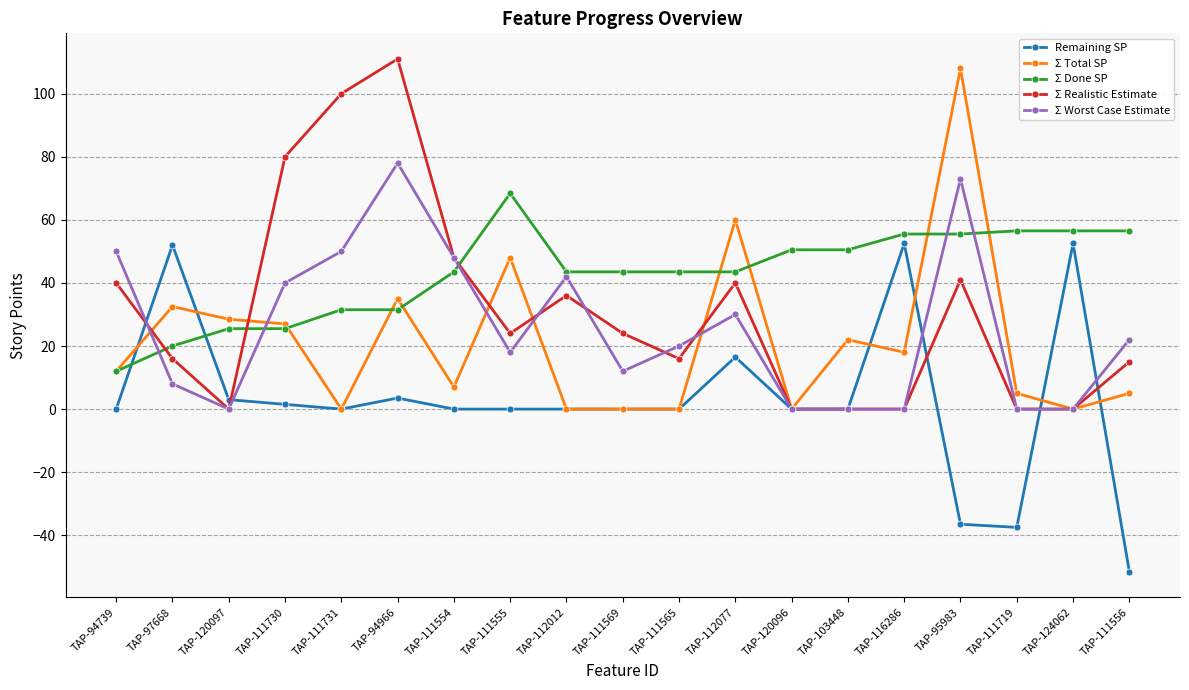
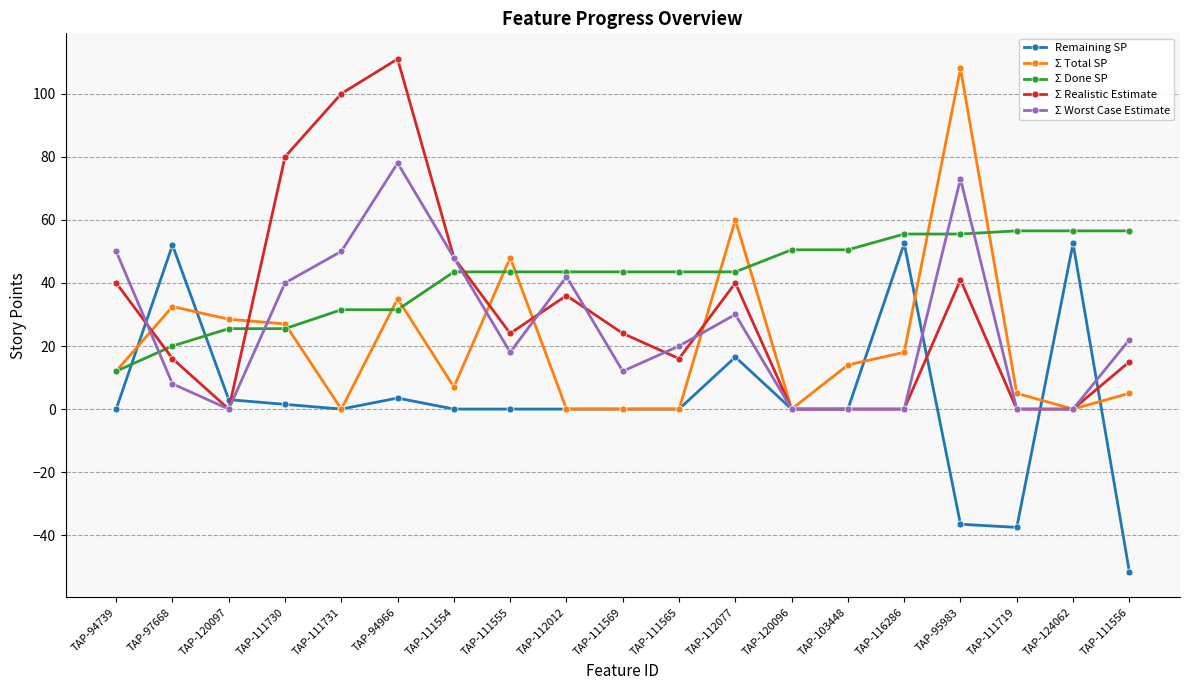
Σ Done SP, TAP-111555: 68 -> 44
Σ Total SP, TAP-103448: 22 -> 14
